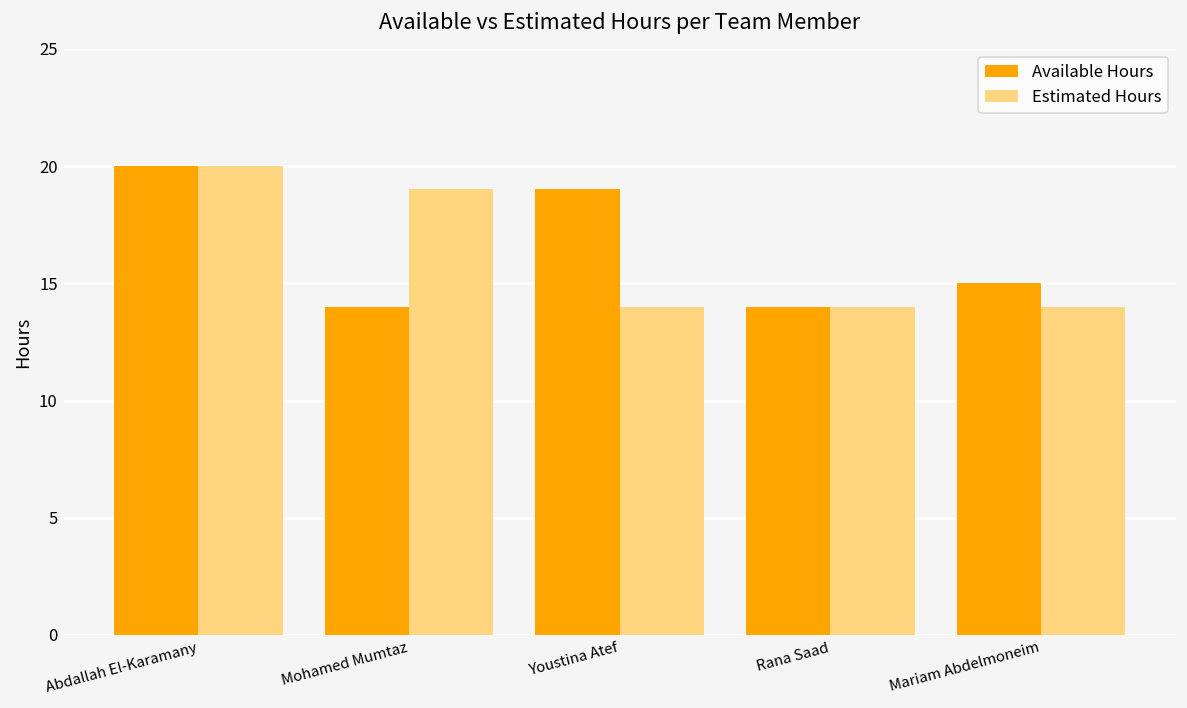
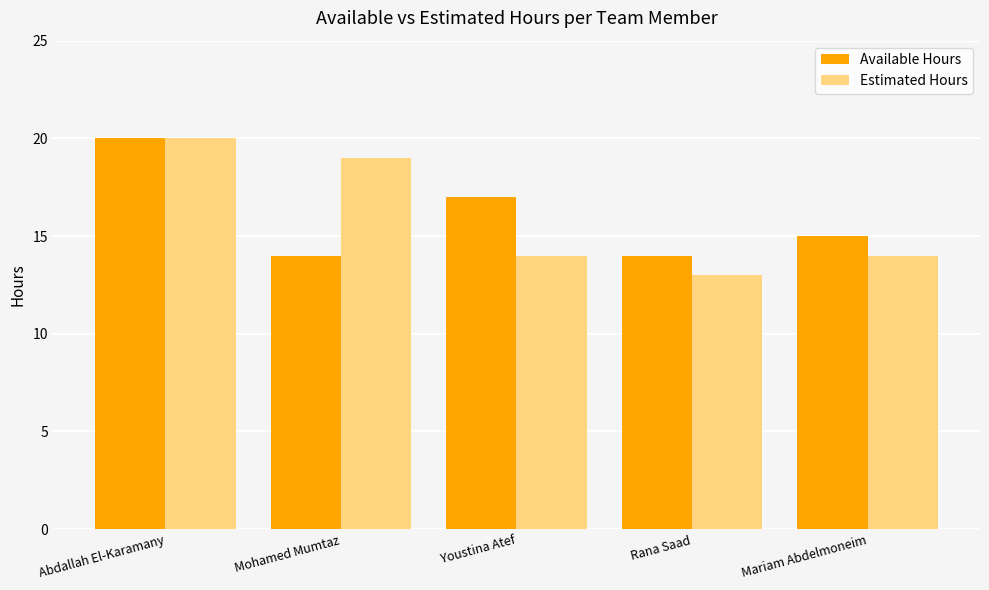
Available Hours, Youstina Atef: 19 -> 17
Estimated Hours, Rana Saad: 14 -> 13
